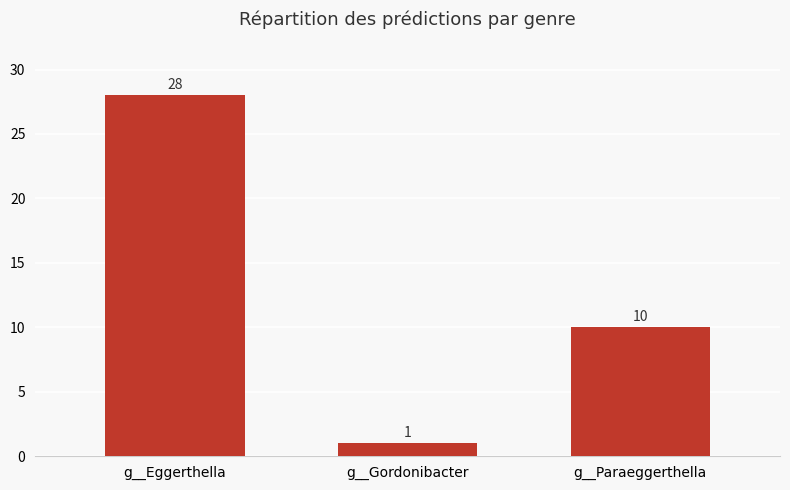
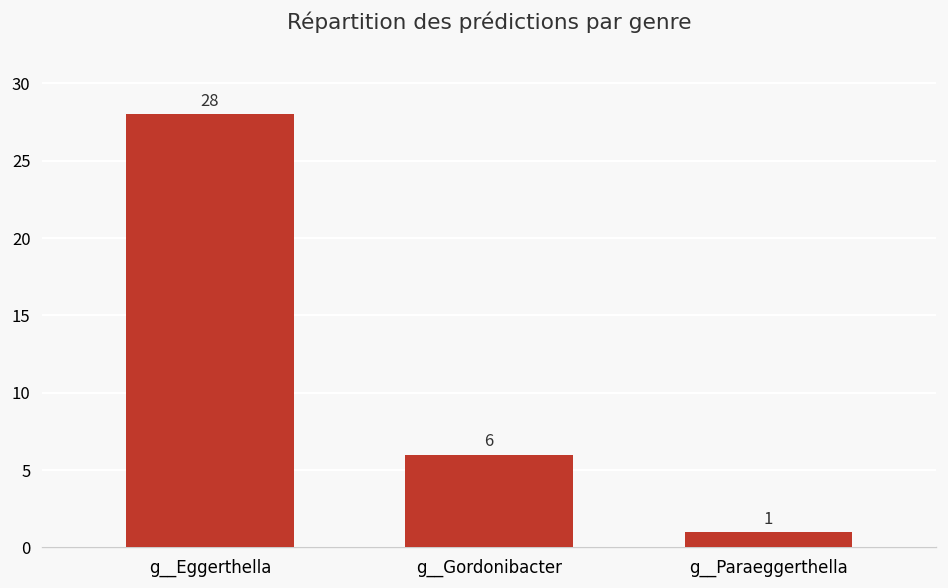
g__Gordonibacter: 1 -> 6
g__Paraeggerthella: 10 -> 1
